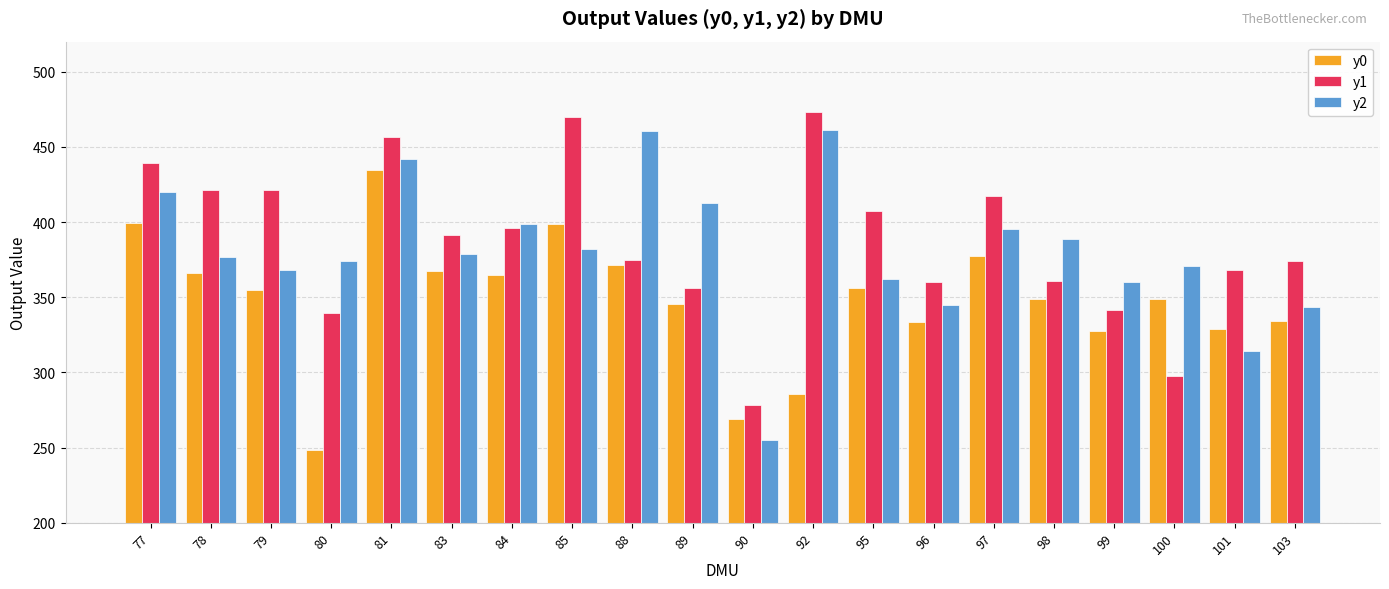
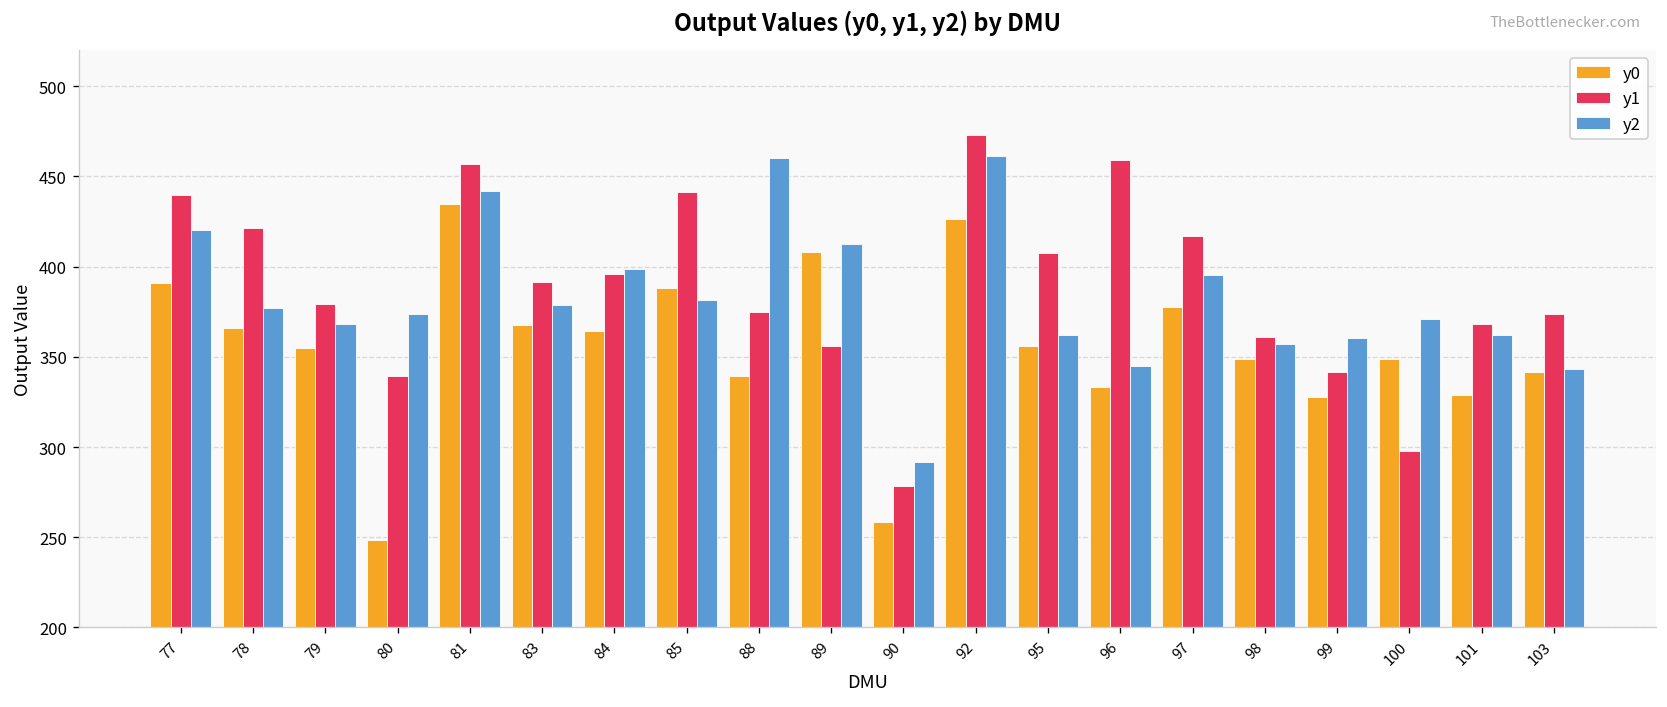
y0, 77: 399 -> 391
y1, 79: 421 -> 380
y0, 85: 399 -> 388
y1, 85: 470 -> 441
y0, 88: 371 -> 340
y0, 89: 345 -> 408
y0, 90: 269 -> 258
y2, 90: 255 -> 292
y0, 92: 286 -> 427
y1, 96: 360 -> 459
y2, 98: 389 -> 357
y2, 101: 314 -> 362
y0, 103: 334 -> 342
